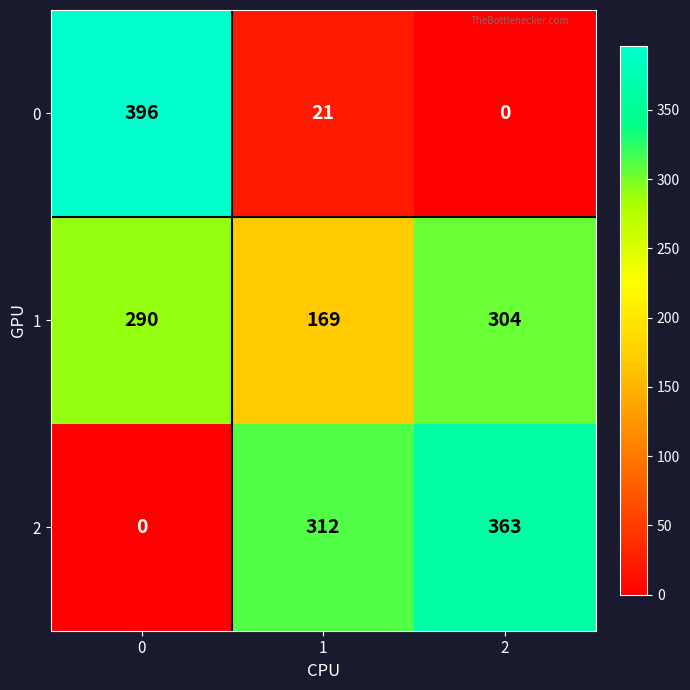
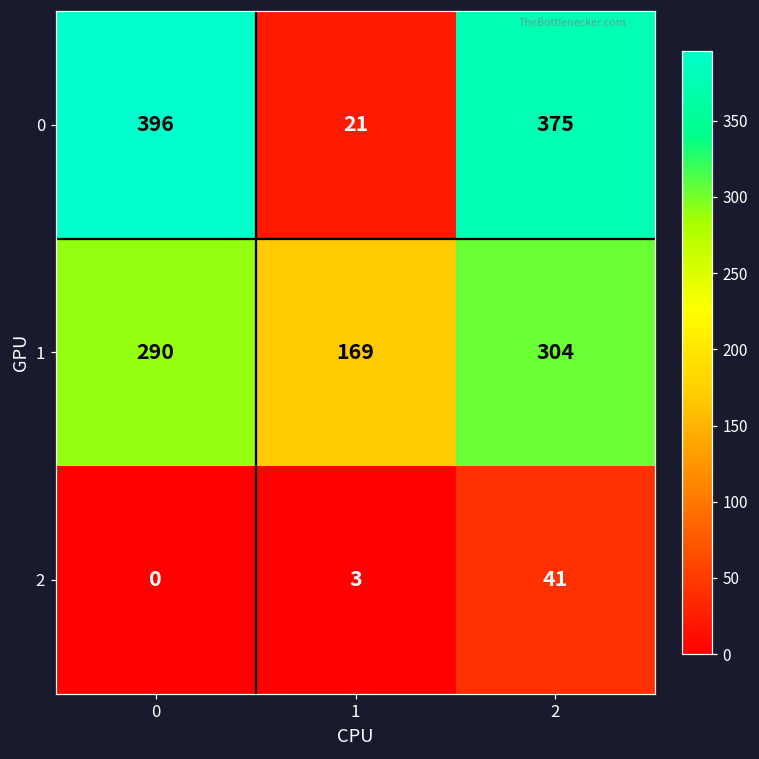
0, 2: 0 -> 375
2, 1: 312 -> 3
2, 2: 363 -> 41
